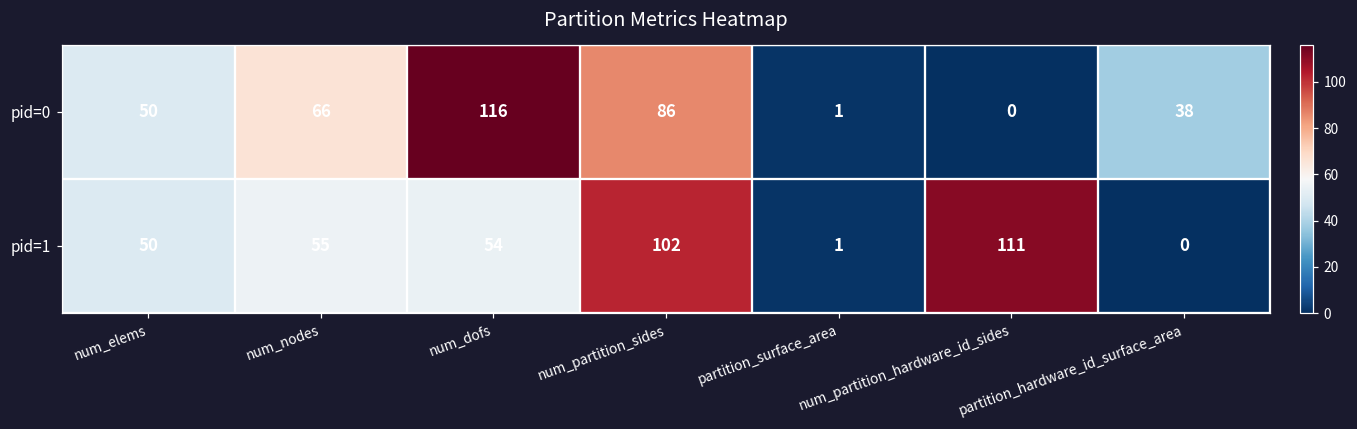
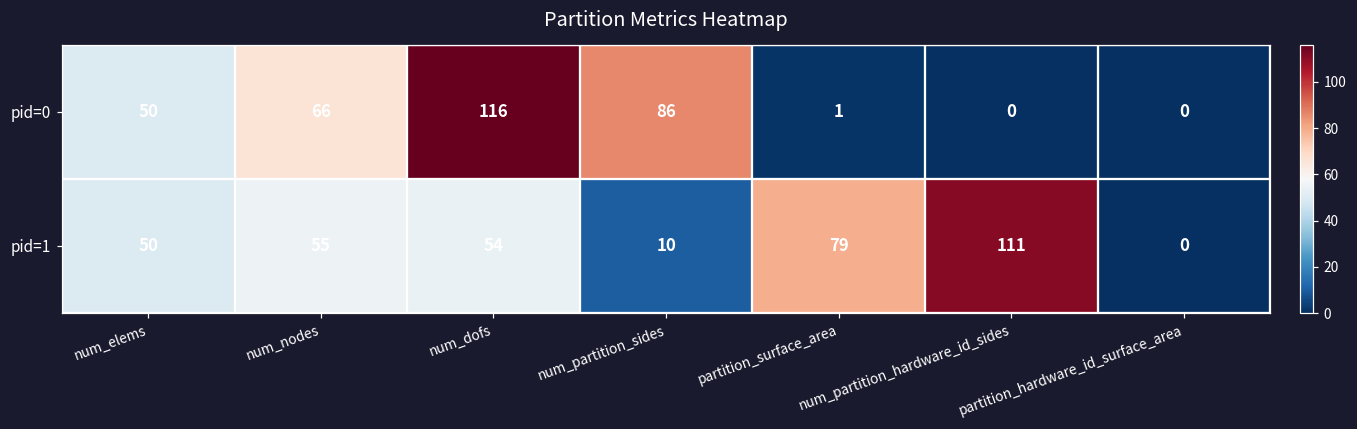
pid=0, partition_hardware_id_surface_area: 38 -> 0
pid=1, num_partition_sides: 102 -> 10
pid=1, partition_surface_area: 1 -> 79
